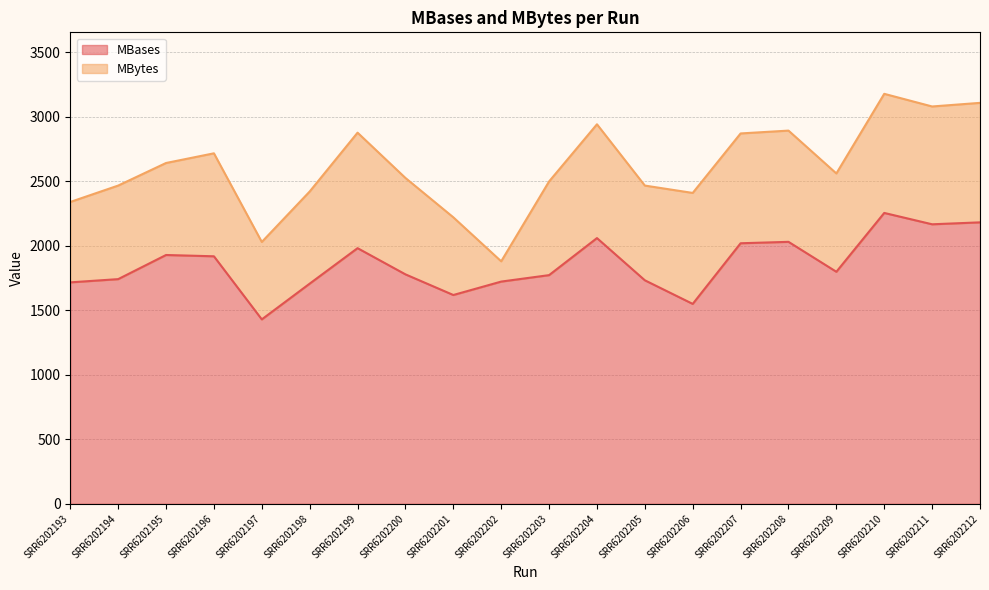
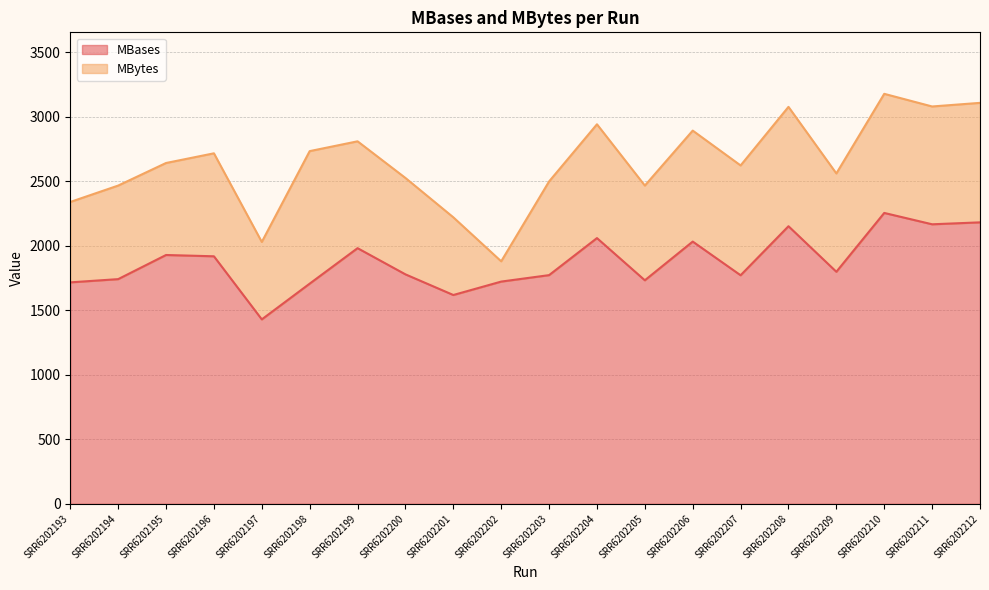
MBytes, SRR6202198: 710 -> 1030
MBytes, SRR6202199: 900 -> 830
MBases, SRR6202206: 1550 -> 2030
MBases, SRR6202207: 2020 -> 1770
MBases, SRR6202208: 2030 -> 2150
MBytes, SRR6202208: 860 -> 930
